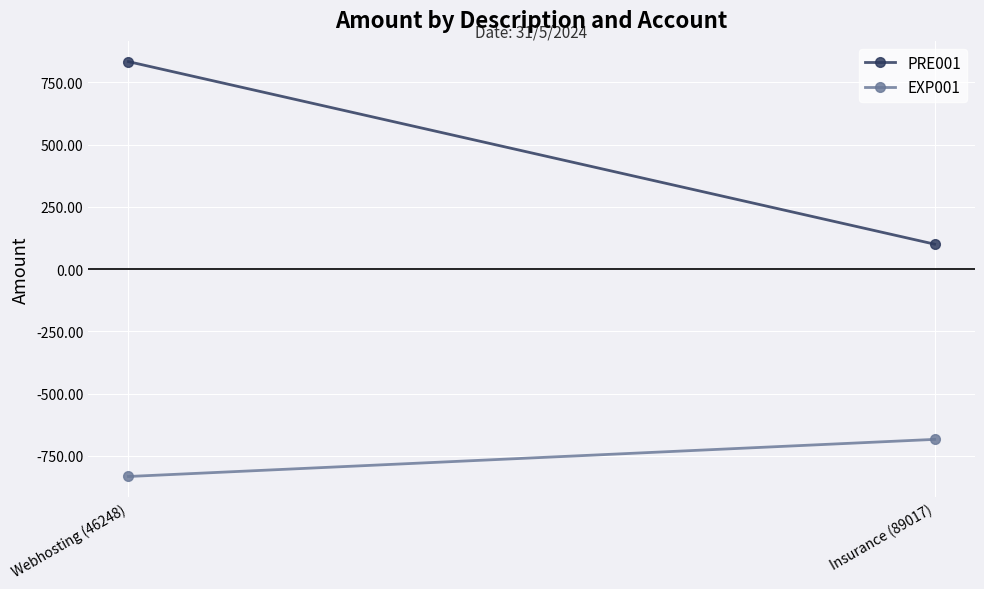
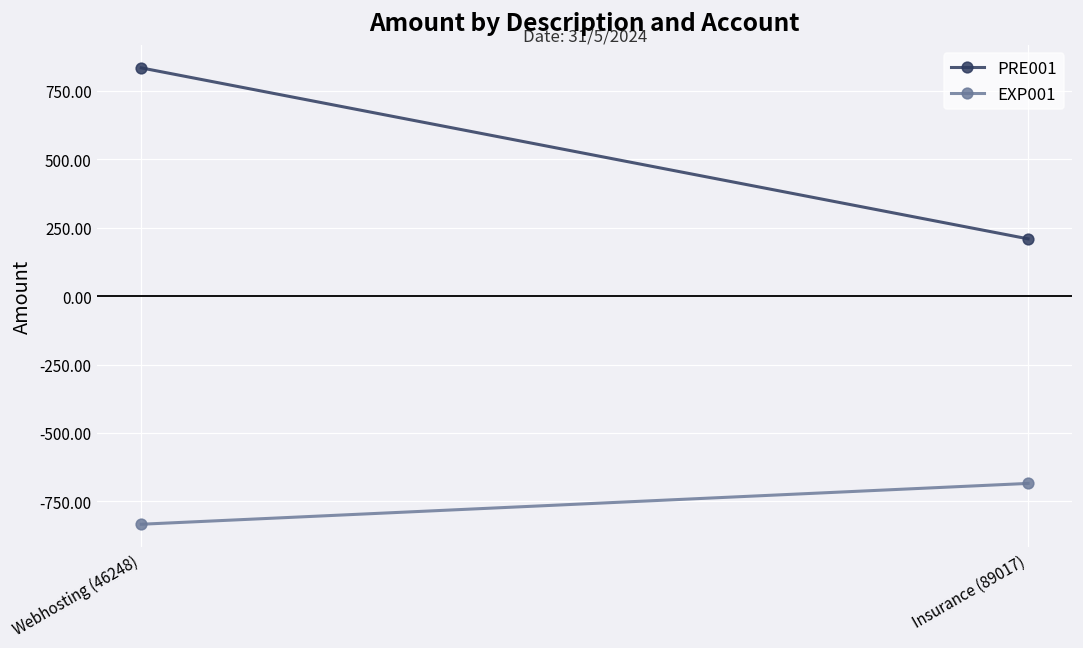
PRE001, Insurance (89017): 100 -> 210
